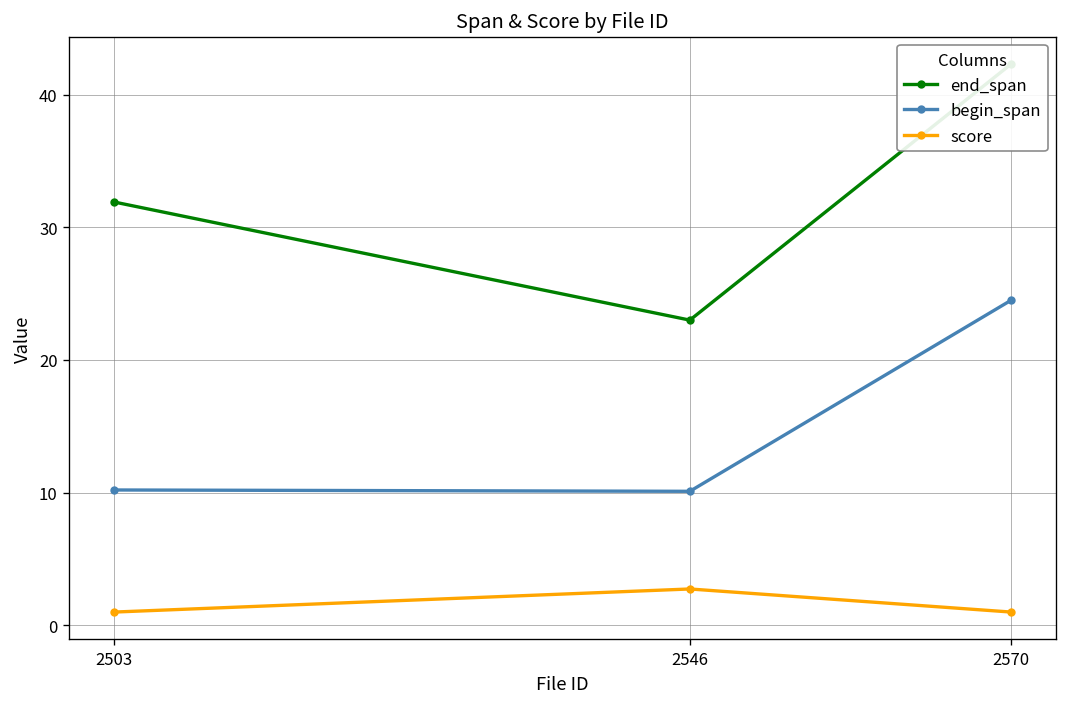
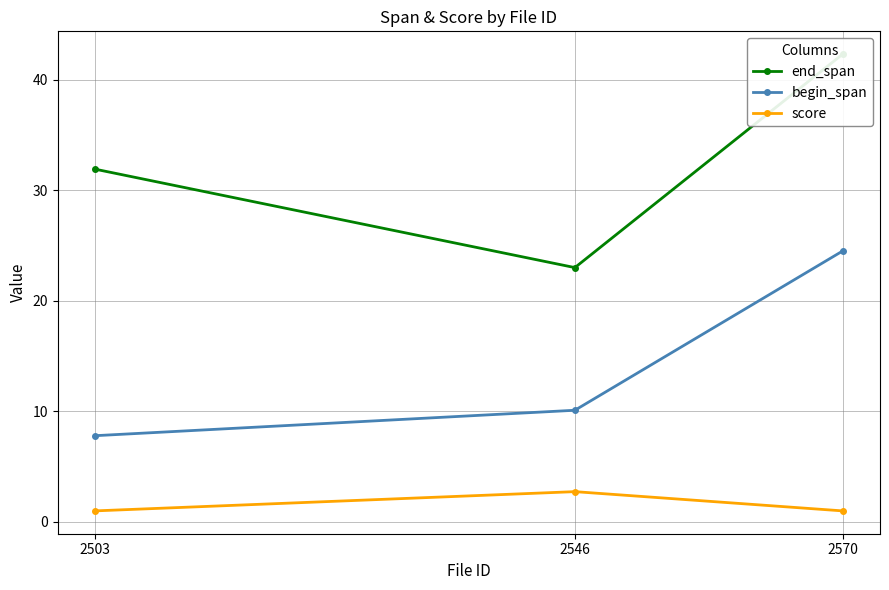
begin_span, 2503: 10.2 -> 7.8
